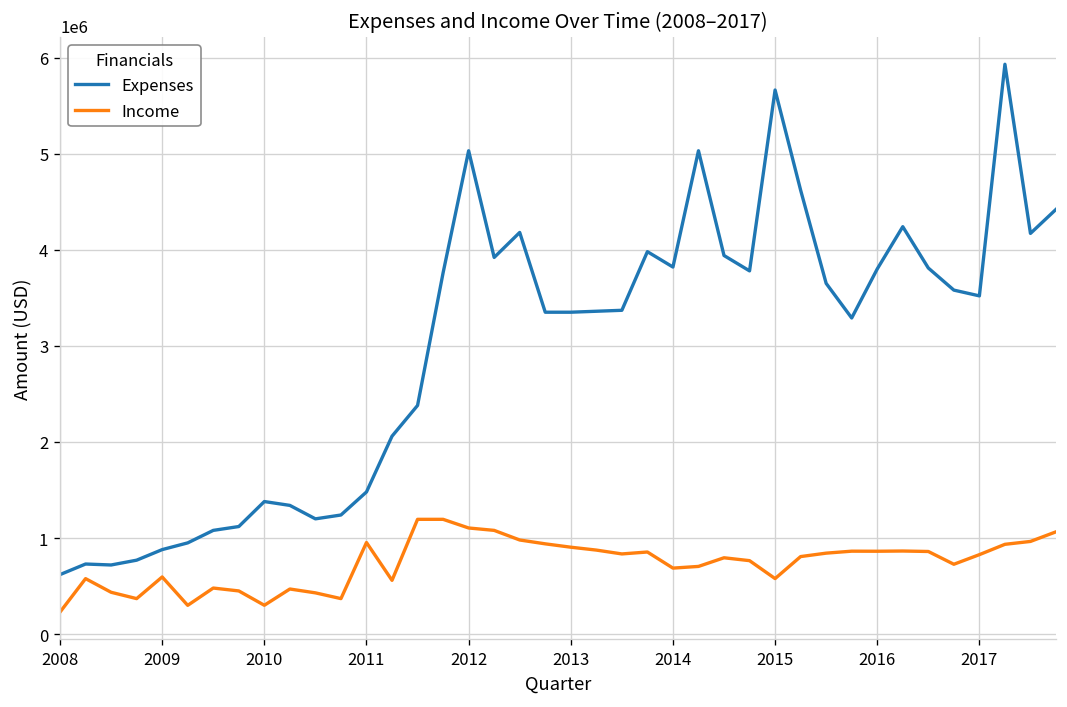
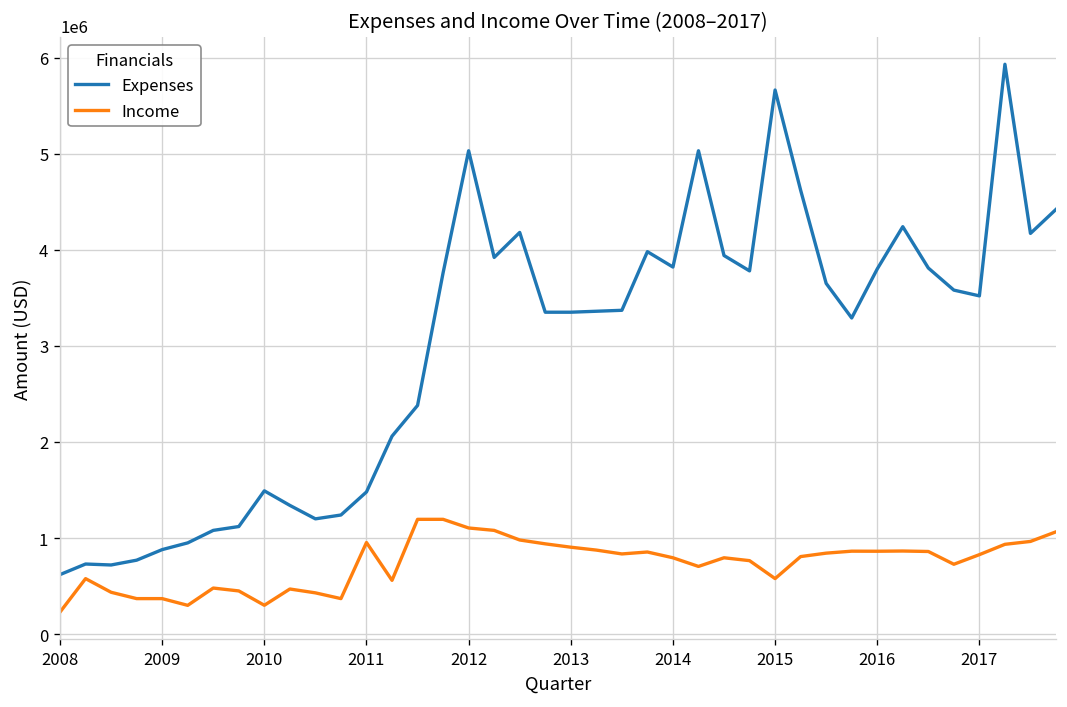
Income, 2009: 600000 -> 400000
Expenses, 2010: 1400000 -> 1500000
Income, 2014: 700000 -> 800000
